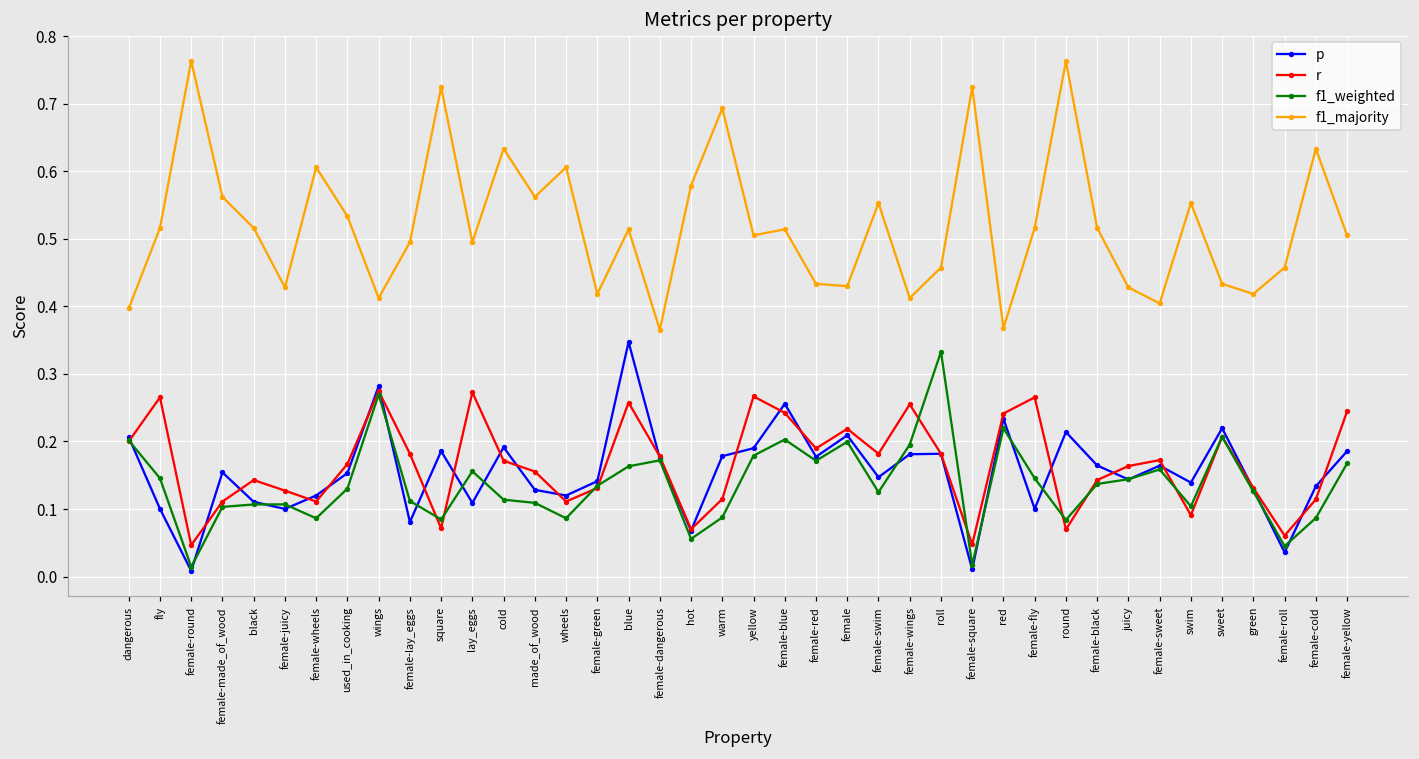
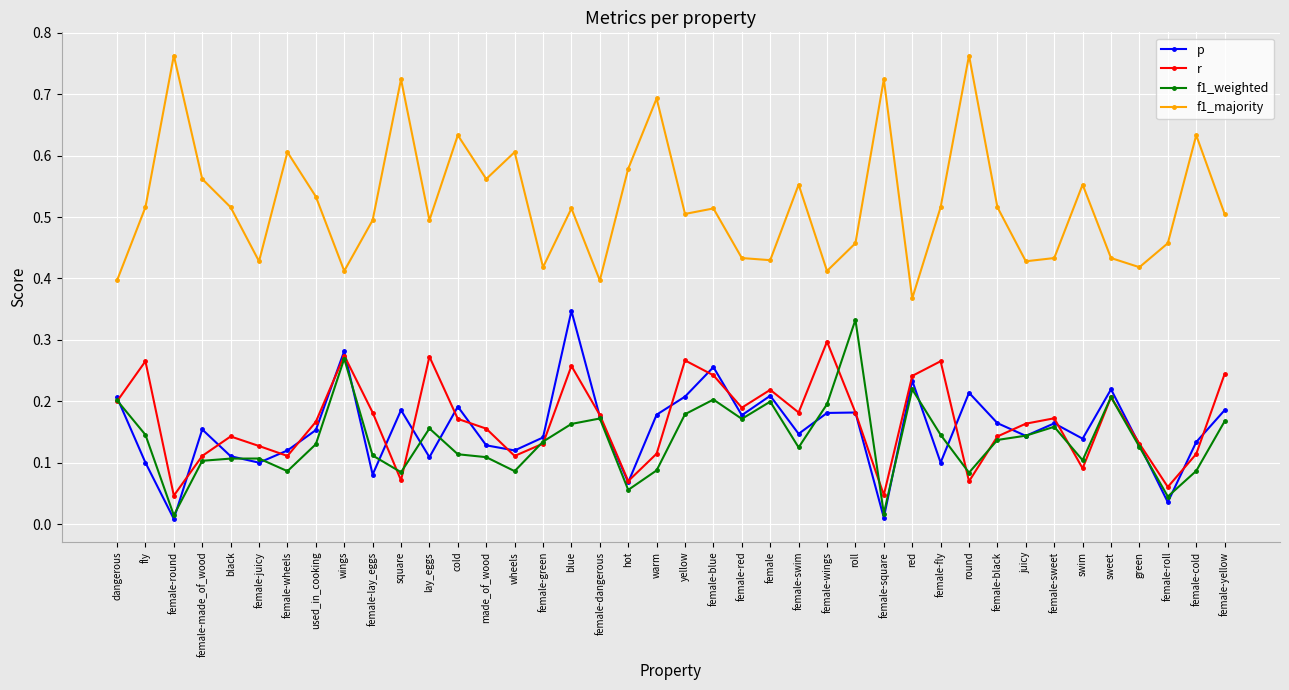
f1_majority, female-dangerous: 0.37 -> 0.40
p, yellow: 0.19 -> 0.21
r, female-wings: 0.25 -> 0.30
f1_majority, female-sweet: 0.40 -> 0.43
